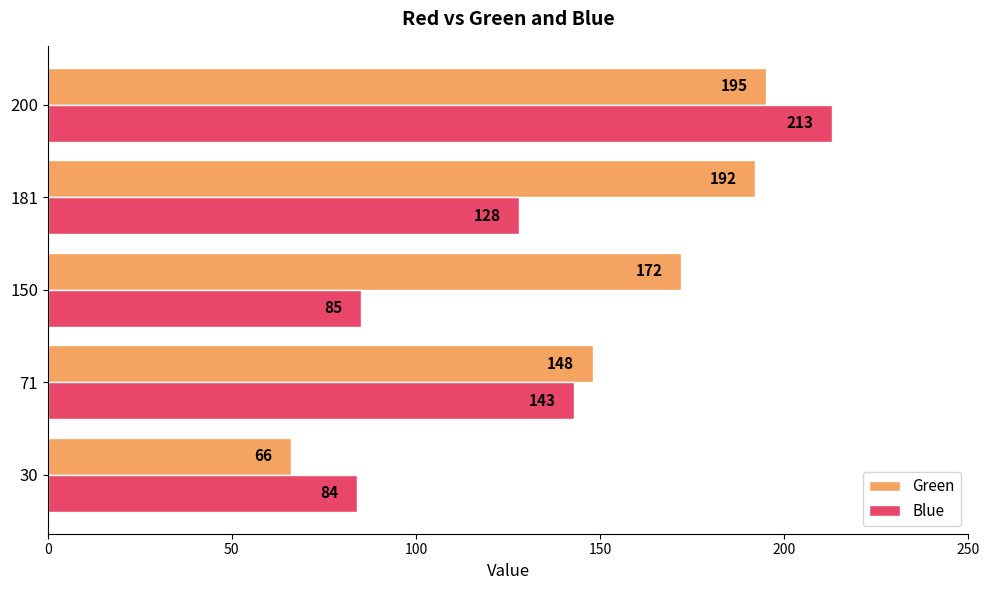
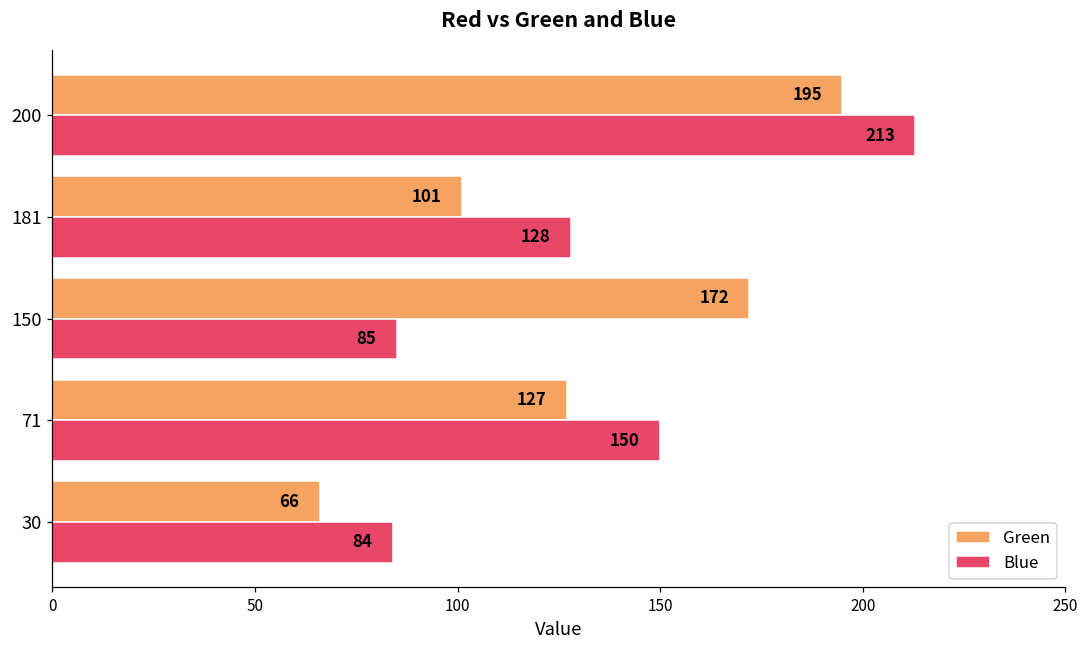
Green, 181: 192 -> 101
Green, 71: 148 -> 127
Blue, 71: 143 -> 150
